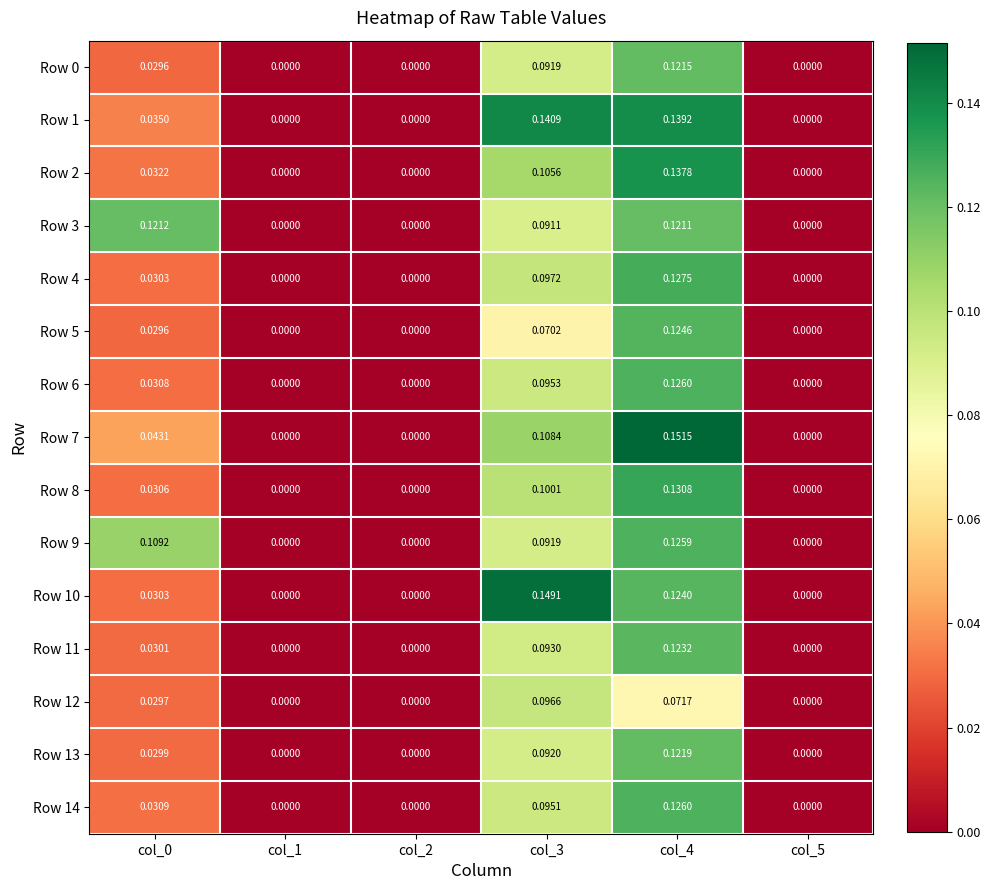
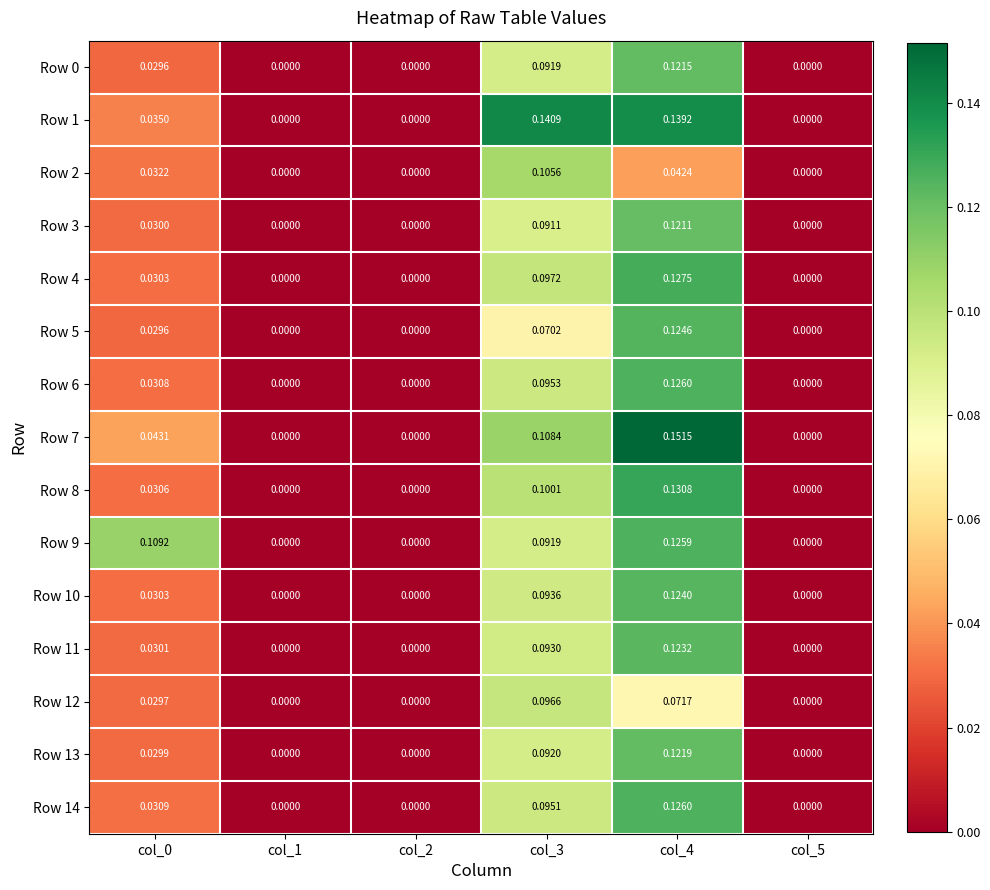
Row 2, col_4: 0.1378 -> 0.0424
Row 3, col_0: 0.1212 -> 0.0300
Row 10, col_3: 0.1491 -> 0.0936
